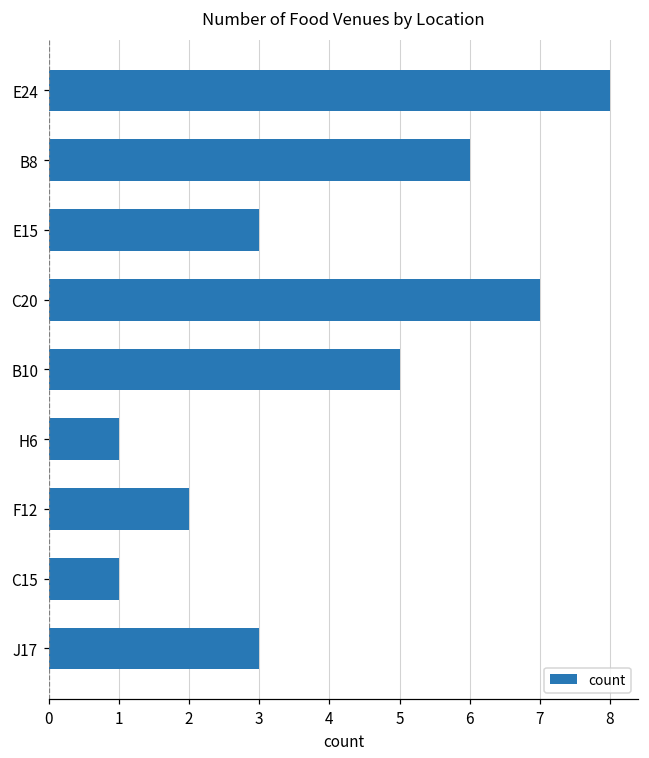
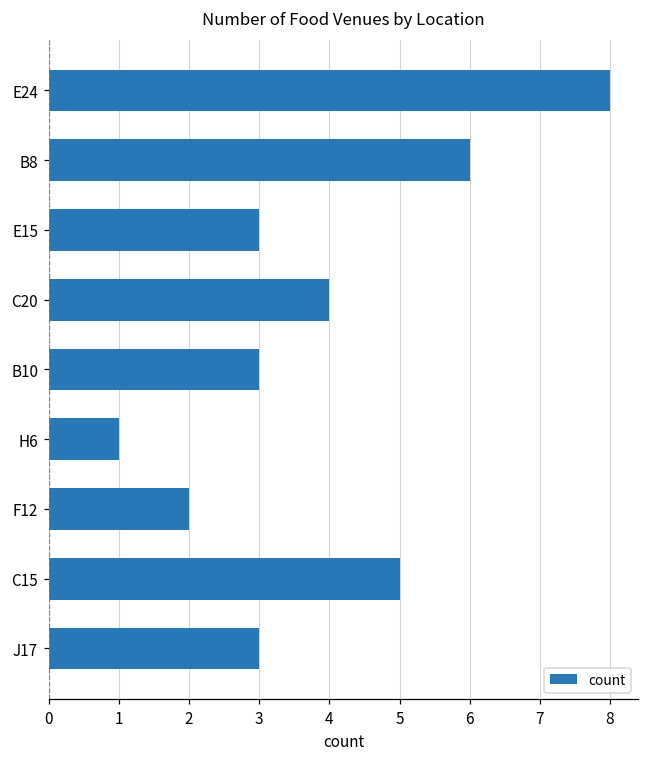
C20: 7 -> 4
B10: 5 -> 3
C15: 1 -> 5
